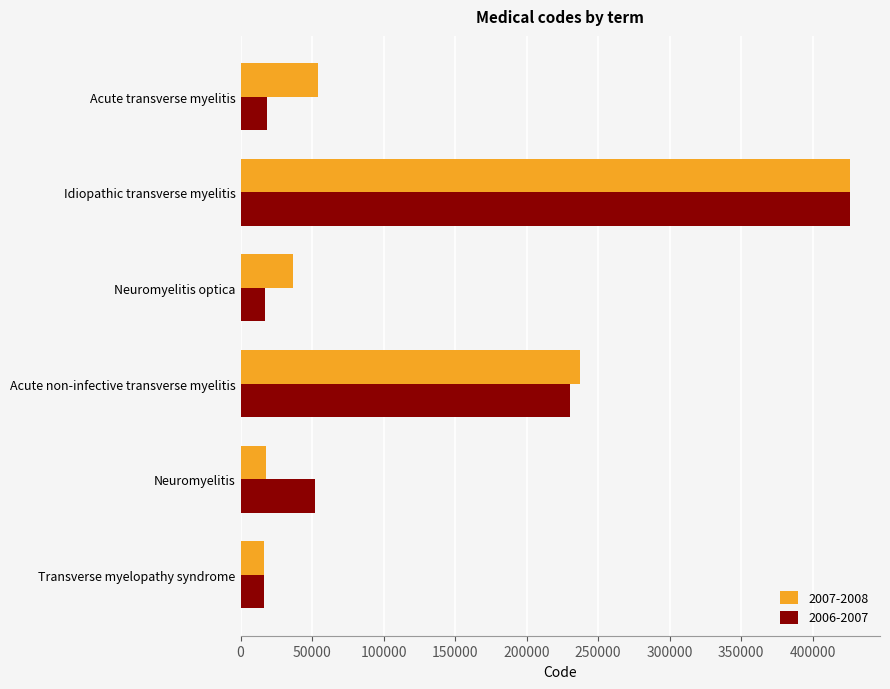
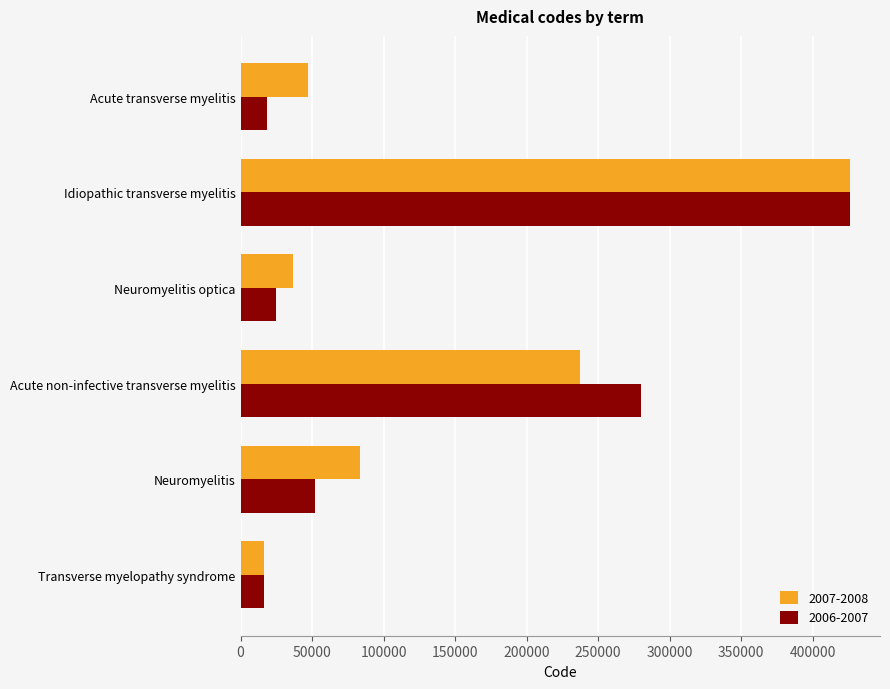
2007-2008, Acute transverse myelitis: 54000 -> 47000
2006-2007, Neuromyelitis optica: 17000 -> 25000
2006-2007, Acute non-infective transverse myelitis: 230000 -> 280000
2007-2008, Neuromyelitis: 18000 -> 83000
